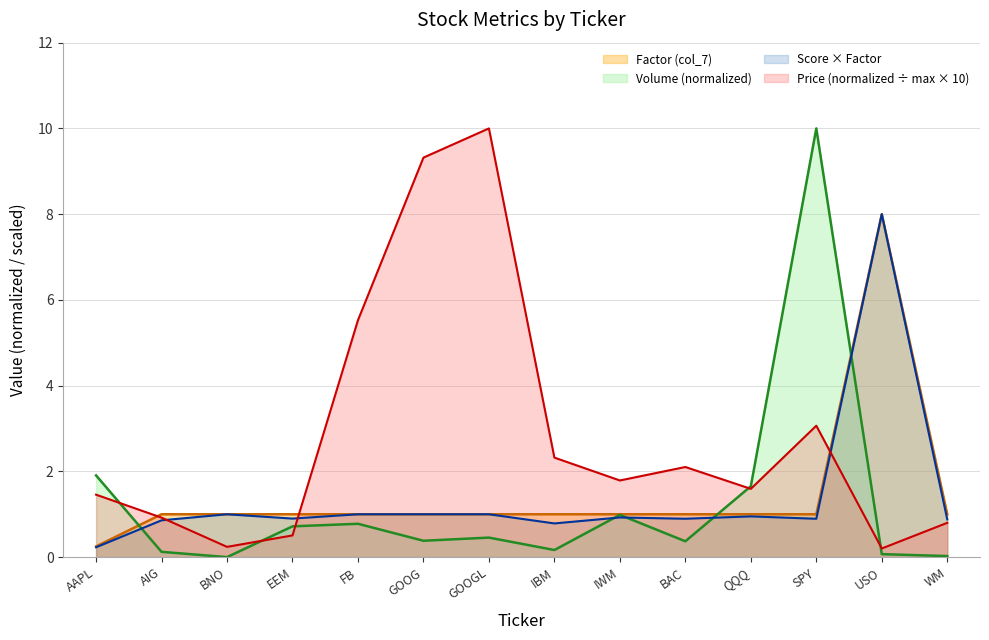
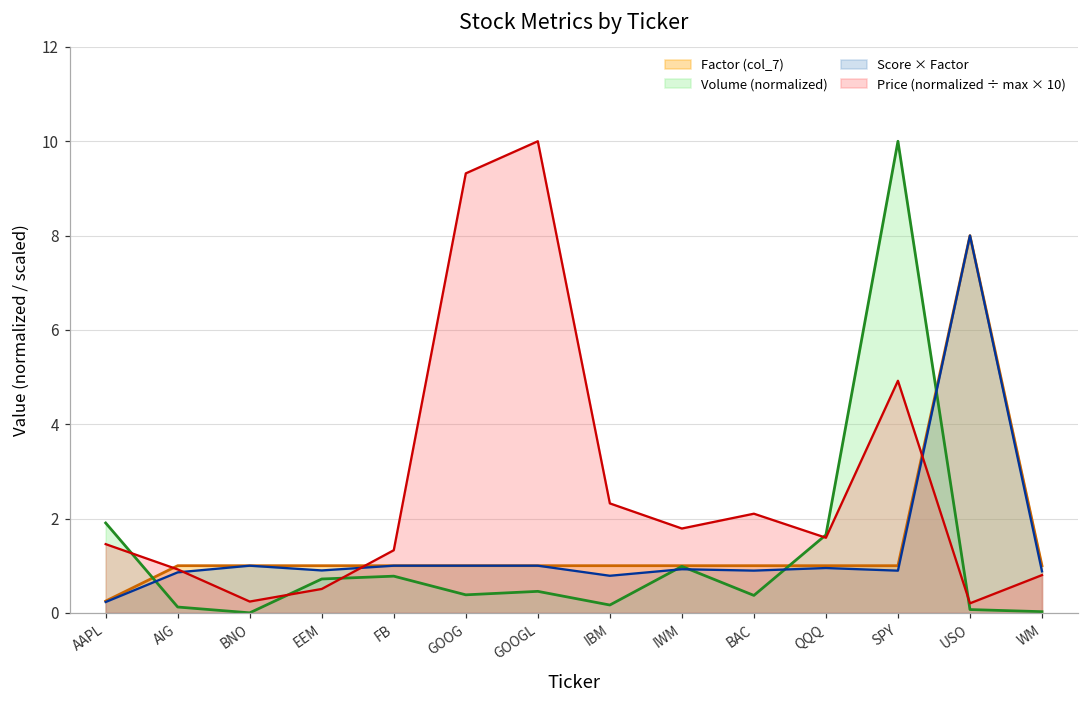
Price (normalized ÷ max × 10), FB: 5.5 -> 1.3
Price (normalized ÷ max × 10), SPY: 3.1 -> 4.9
